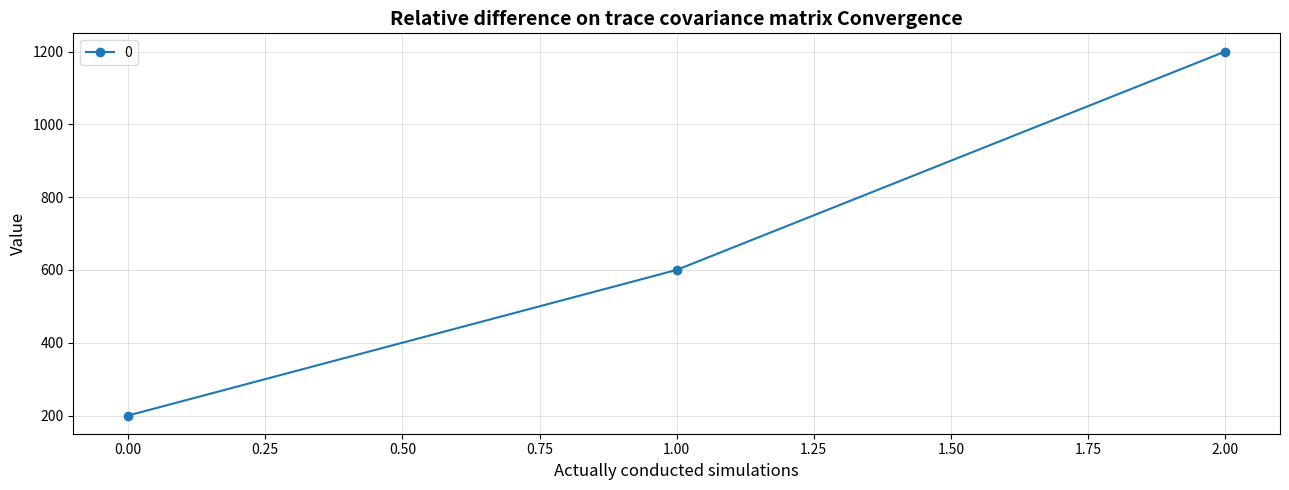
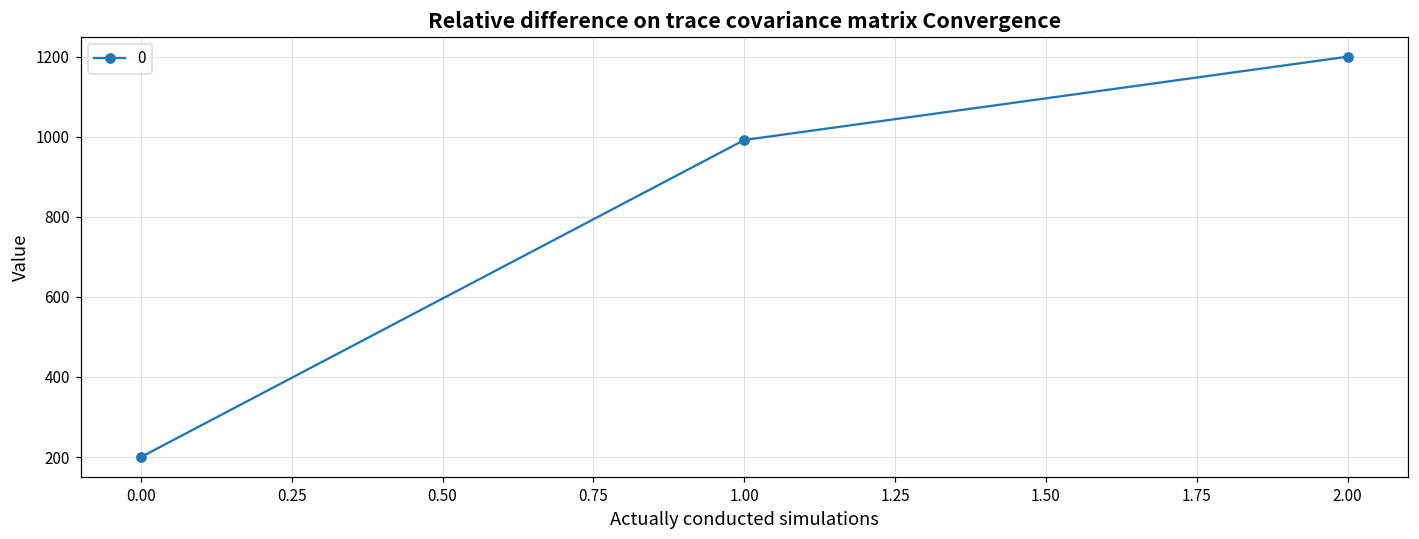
1.00: 600 -> 990
